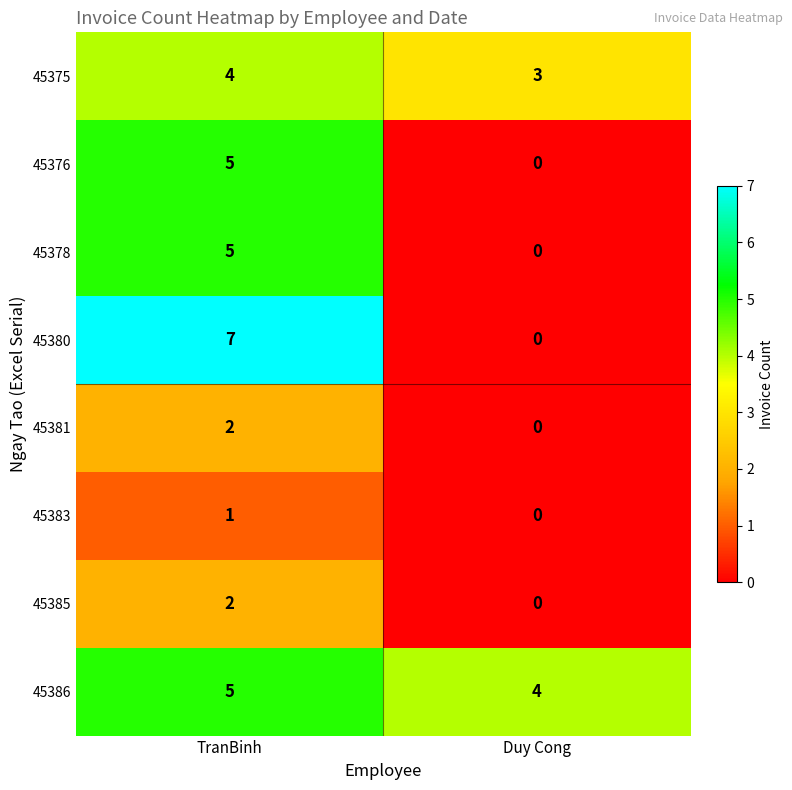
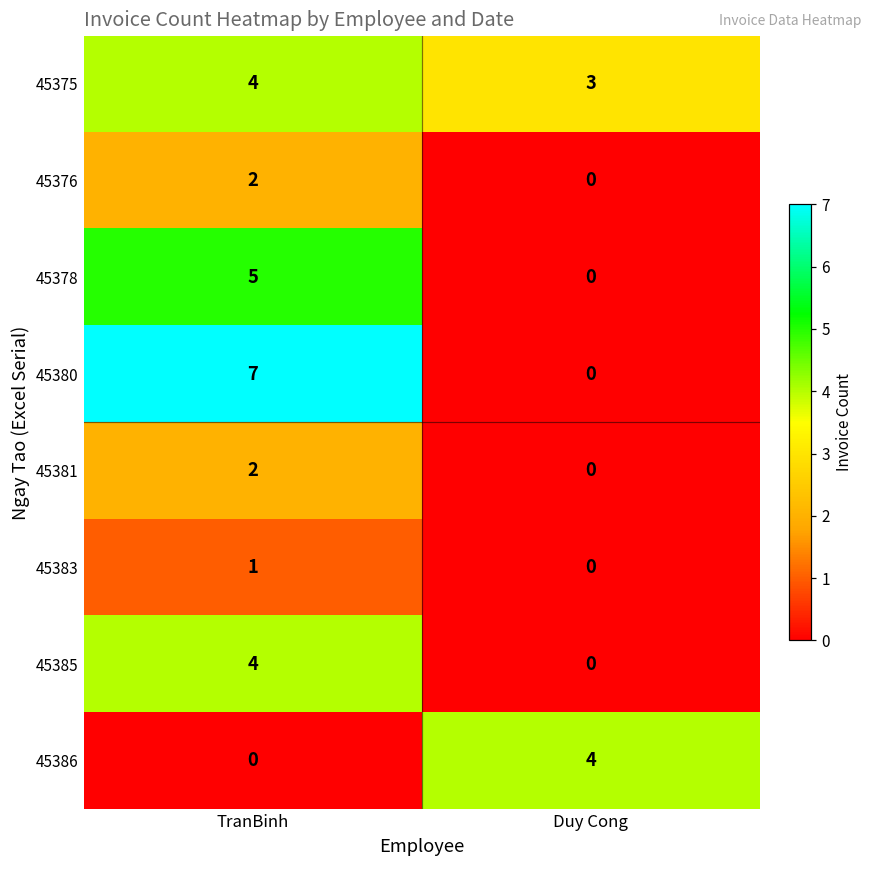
45376, TranBinh: 5 -> 2
45385, TranBinh: 2 -> 4
45386, TranBinh: 5 -> 0
